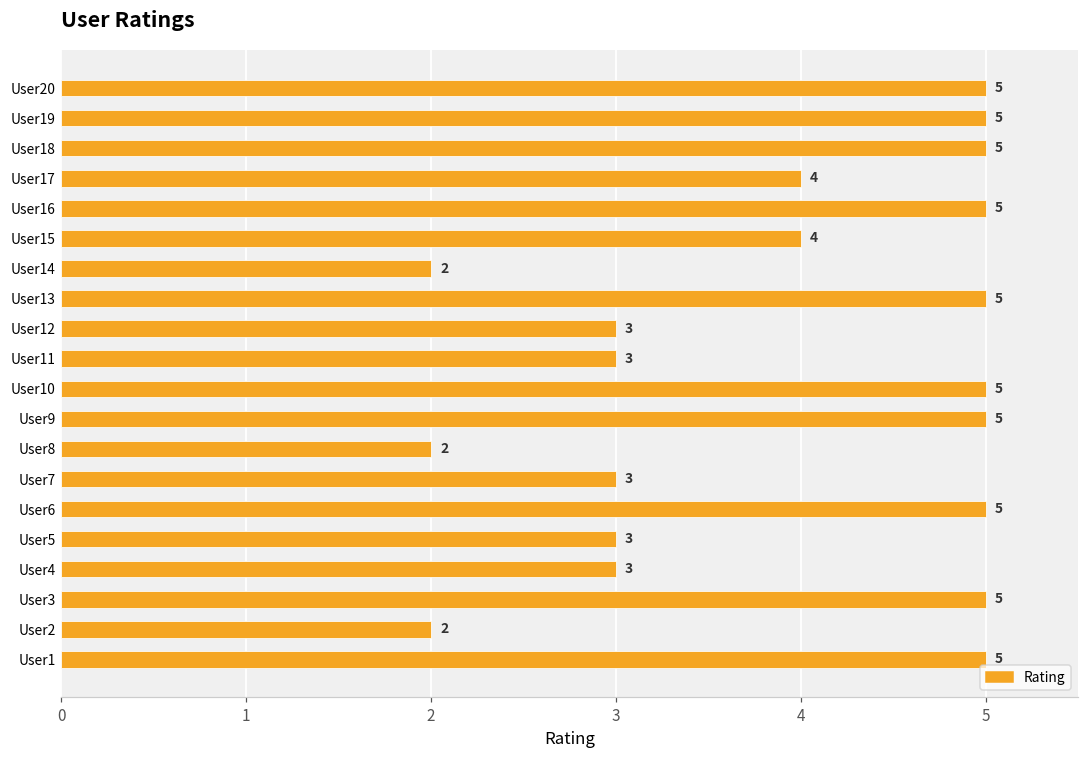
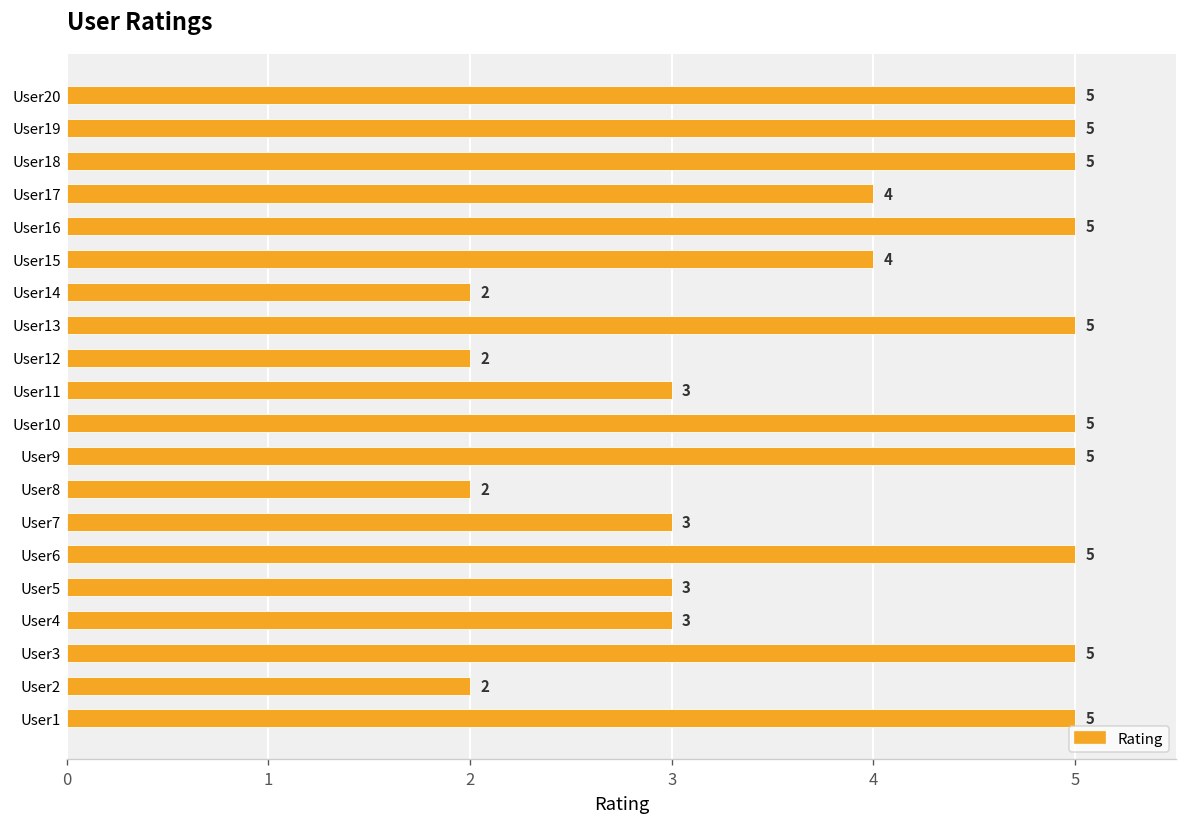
User12: 3 -> 2
